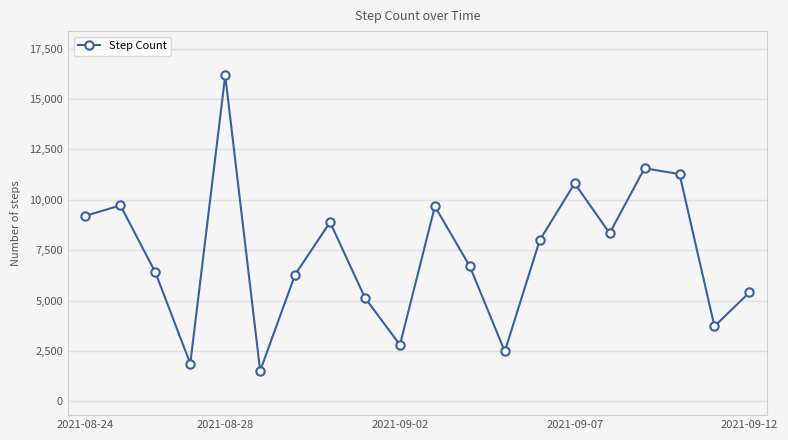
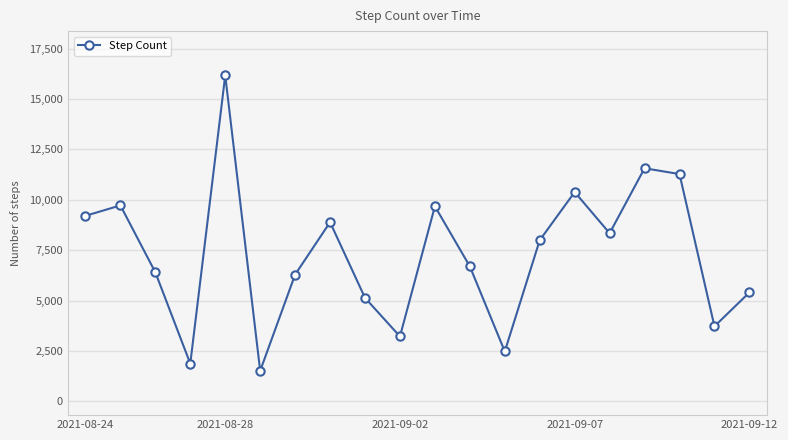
2021-09-02: 2,800 -> 3,200
2021-09-07: 10,800 -> 10,400
